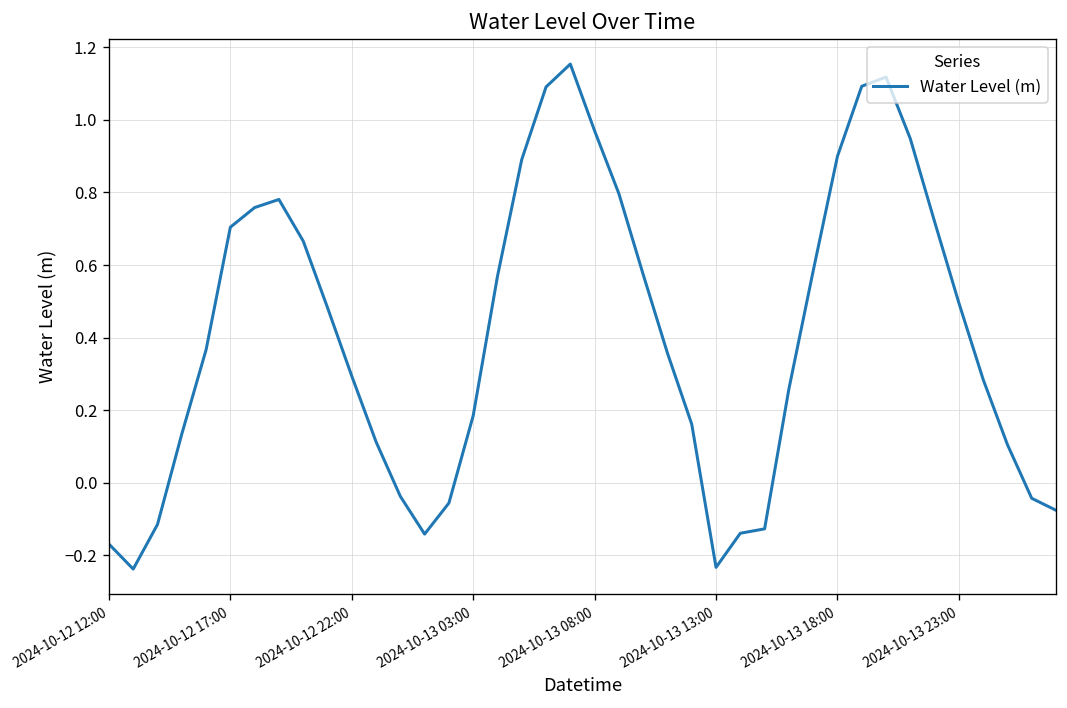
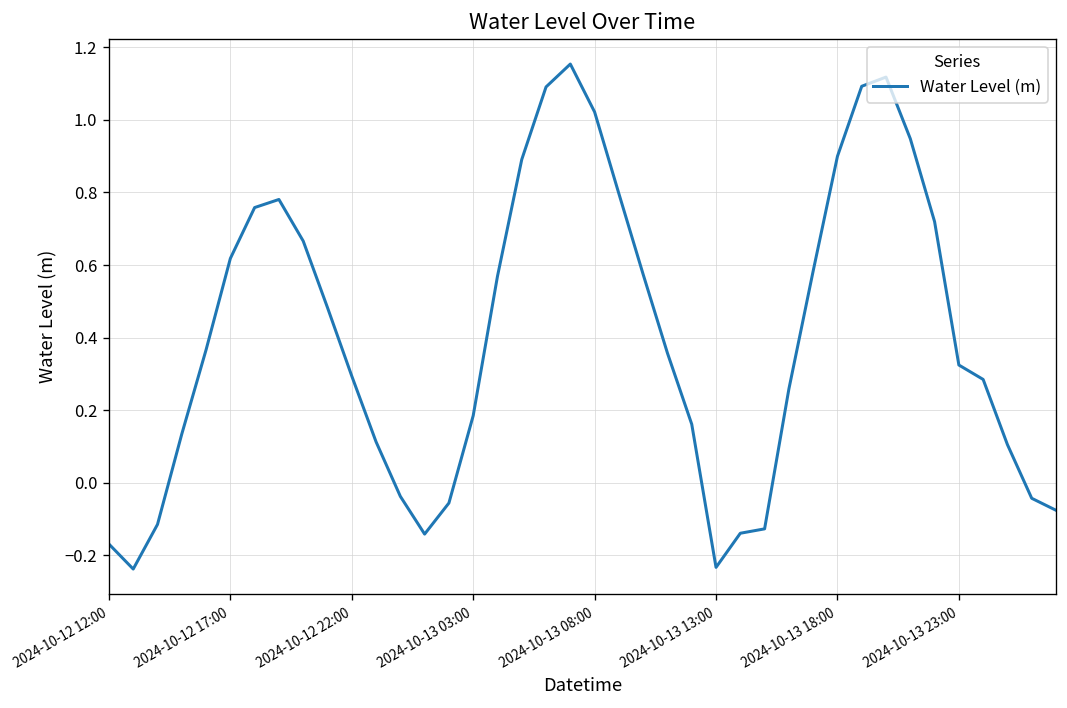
2024-10-12 17:00: 0.70 -> 0.62
2024-10-13 08:00: 0.97 -> 1.02
2024-10-13 23:00: 0.50 -> 0.32
